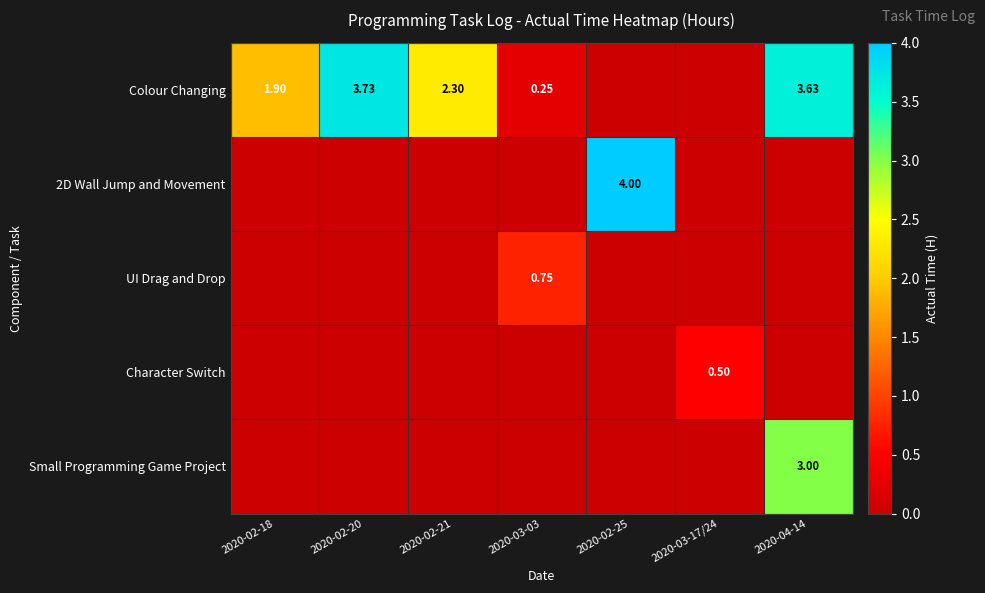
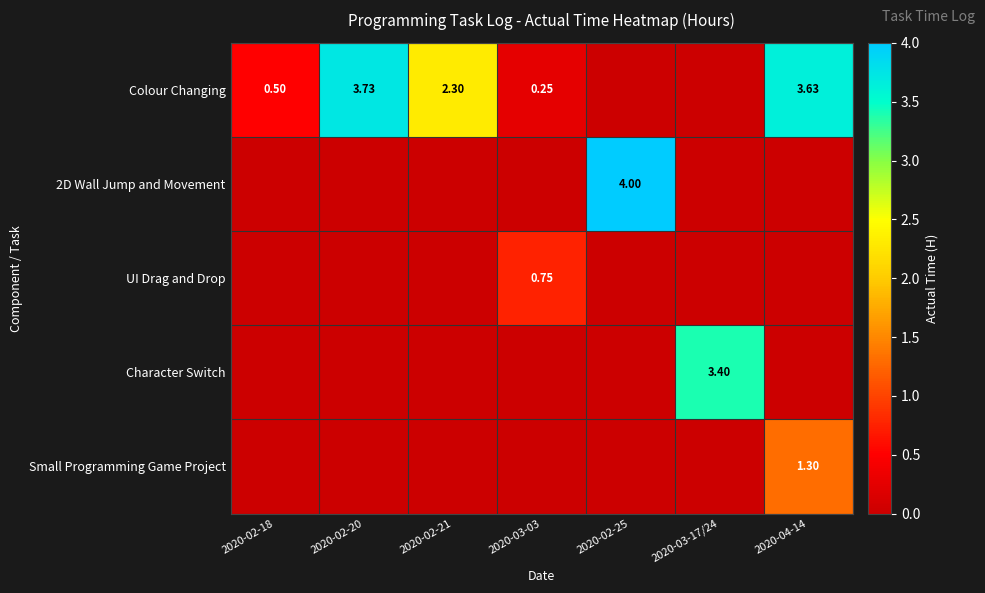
Colour Changing, 2020-02-18: 1.90 -> 0.50
Character Switch, 2020-03-17/24: 0.50 -> 3.40
Small Programming Game Project, 2020-04-14: 3.00 -> 1.30
